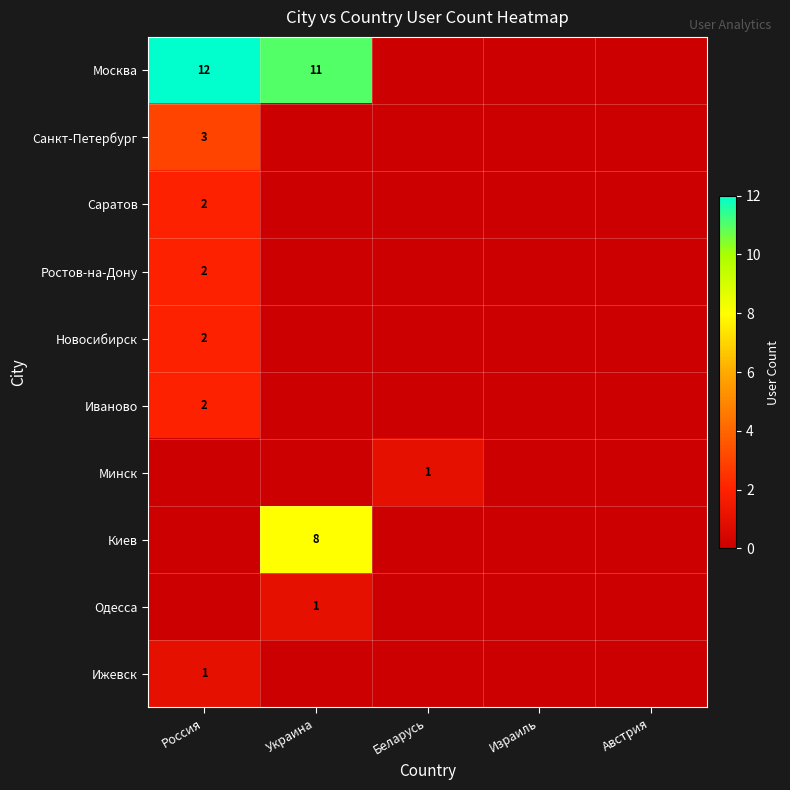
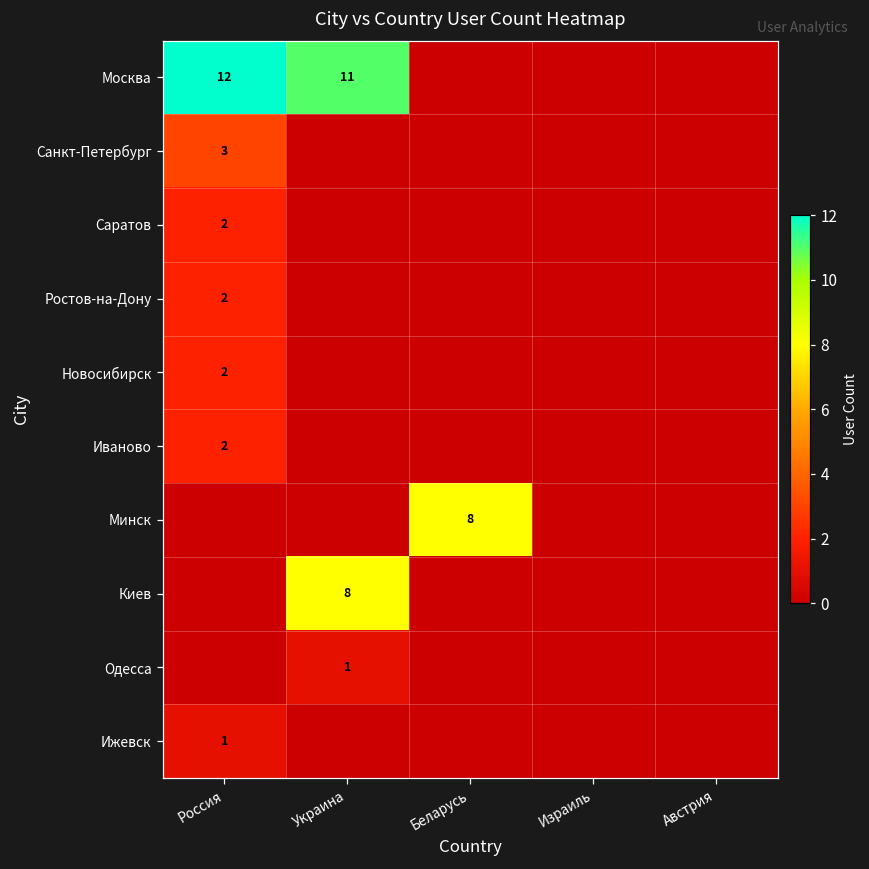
Минск, Беларусь: 1 -> 8
